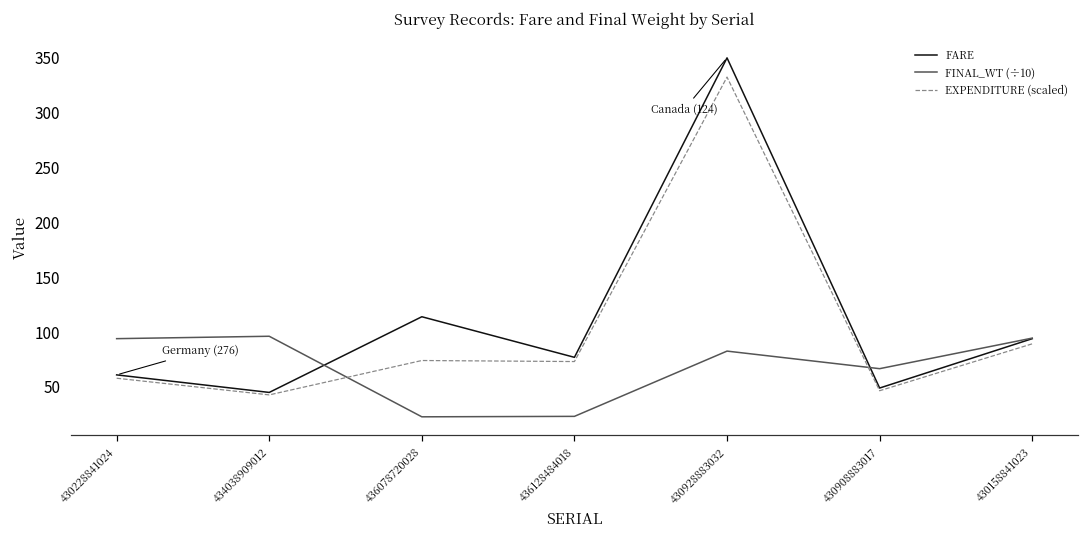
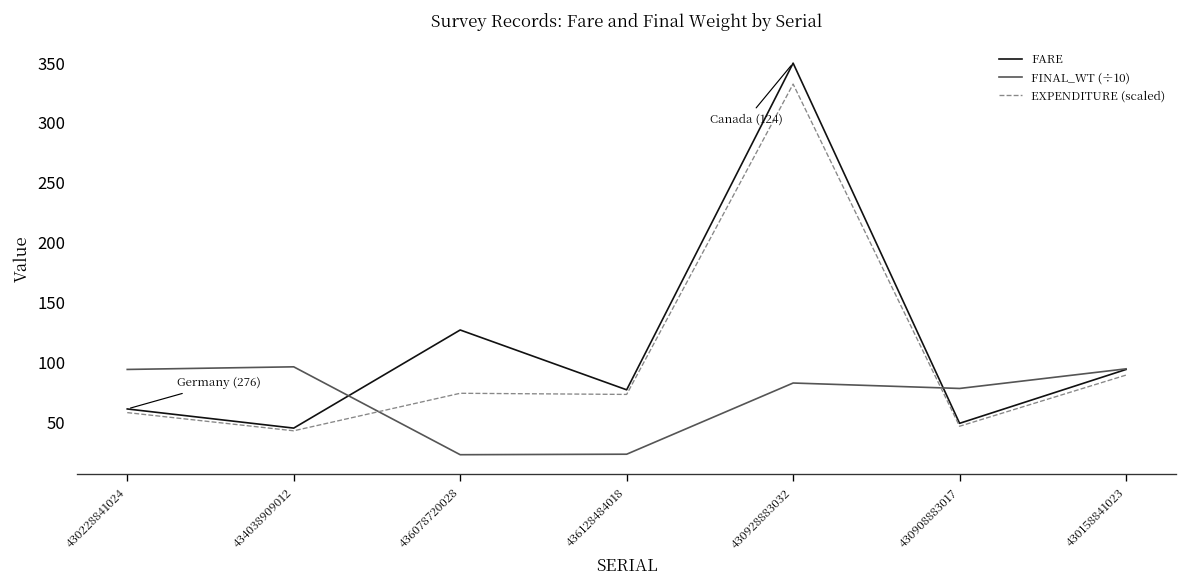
FARE, 436078720028: 110 -> 130
FINAL_WT (÷10), 430908883017: 70 -> 80
